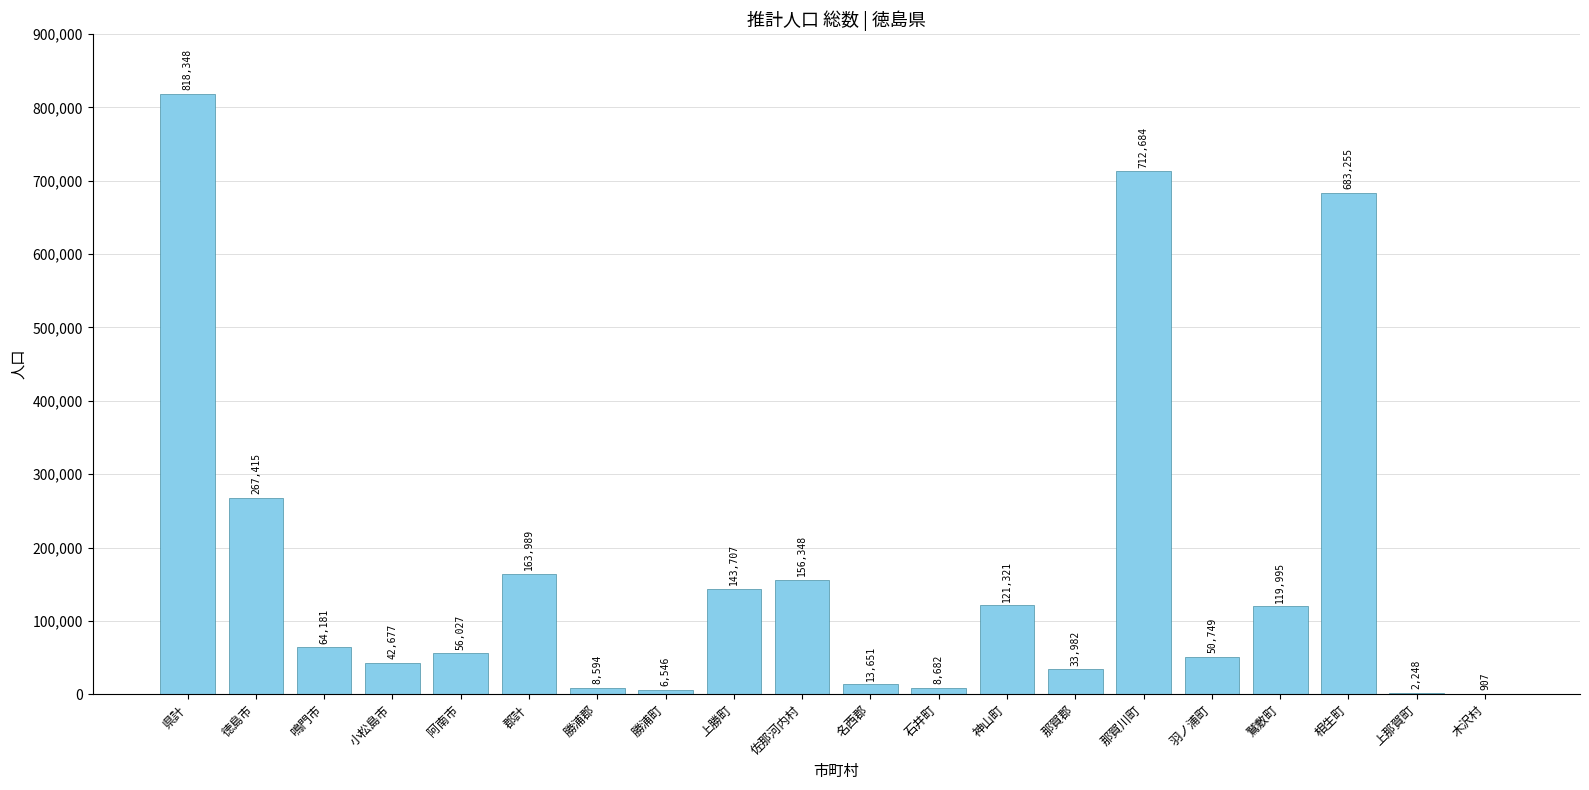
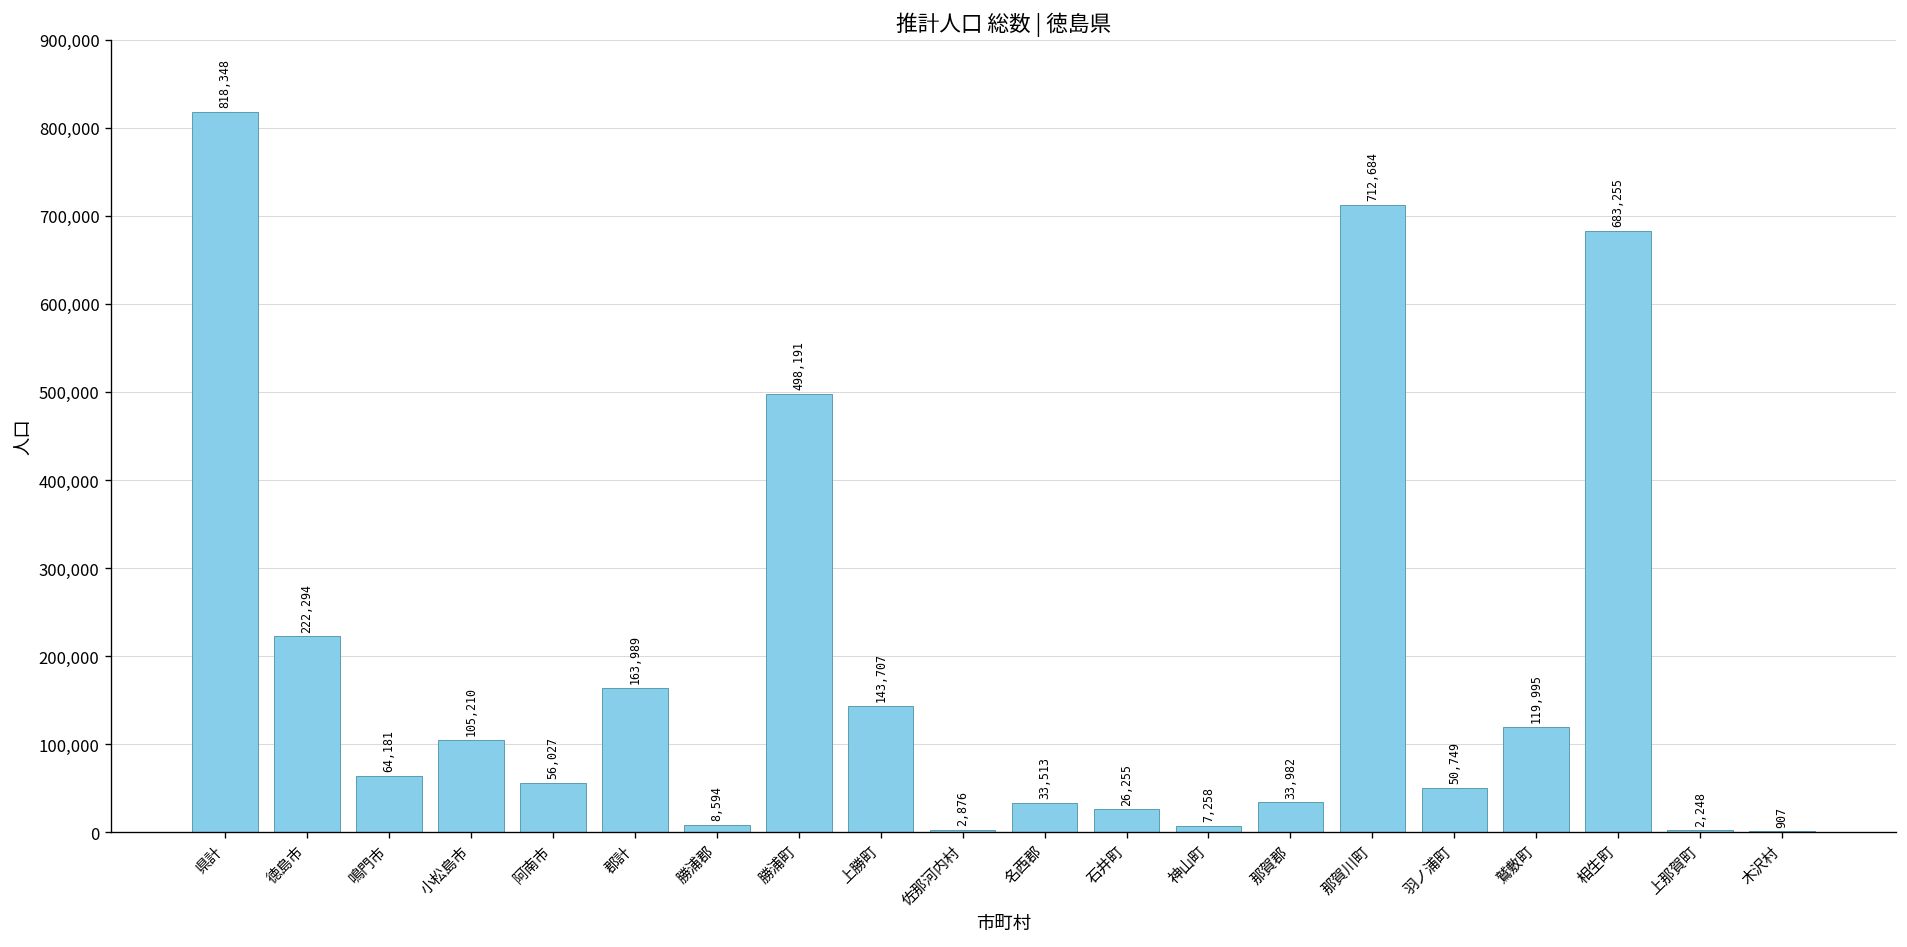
徳島市: 267,415 -> 222,294
小松島市: 42,677 -> 105,210
勝浦町: 6,546 -> 498,191
佐那河内村: 156,348 -> 2,876
名西郡: 13,651 -> 33,513
石井町: 8,682 -> 26,255
神山町: 121,321 -> 7,258
